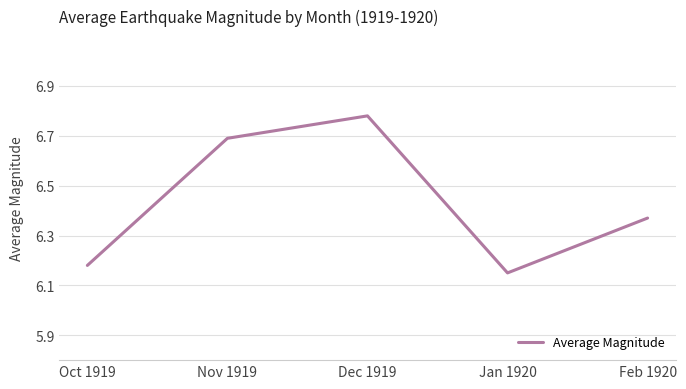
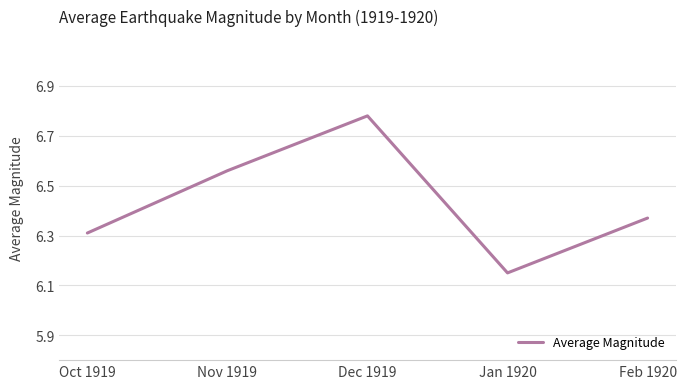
Oct 1919: 6.18 -> 6.31
Nov 1919: 6.69 -> 6.56
